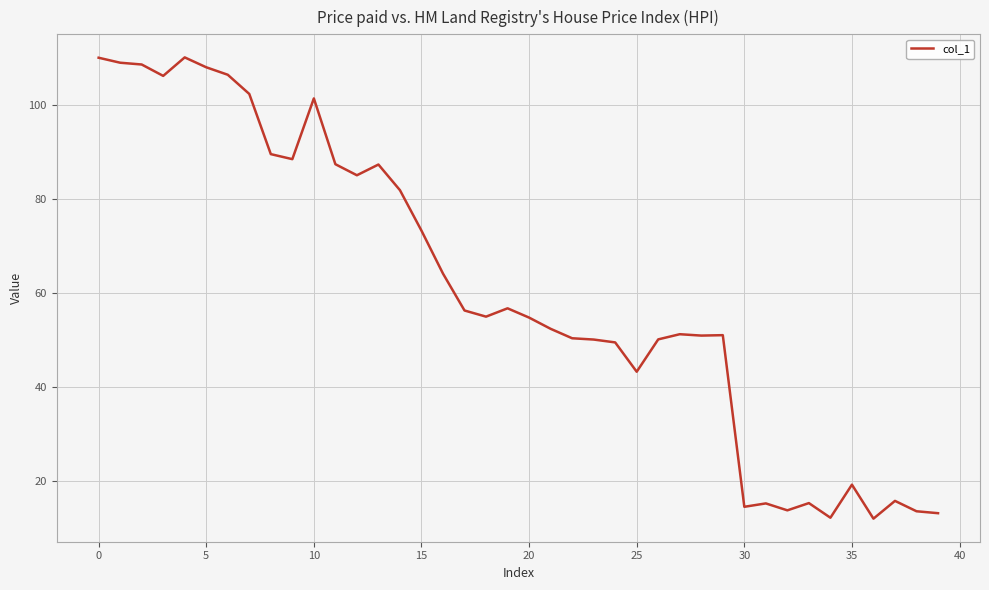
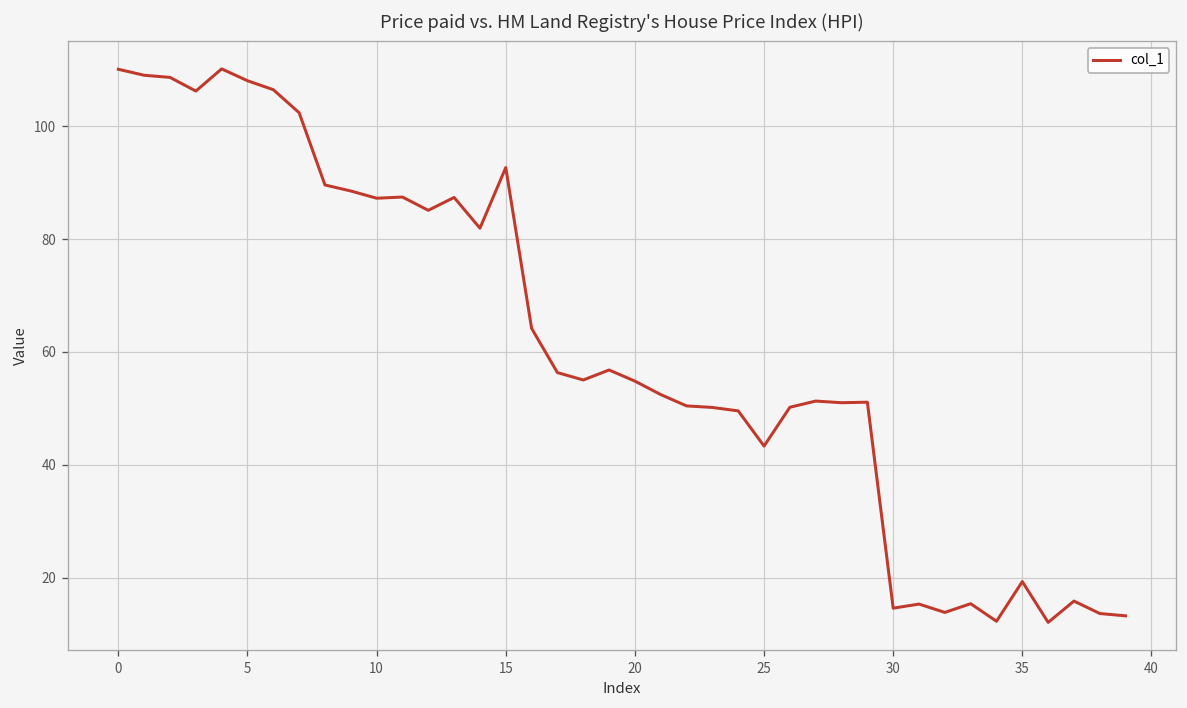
10: 101 -> 87
15: 73 -> 93
